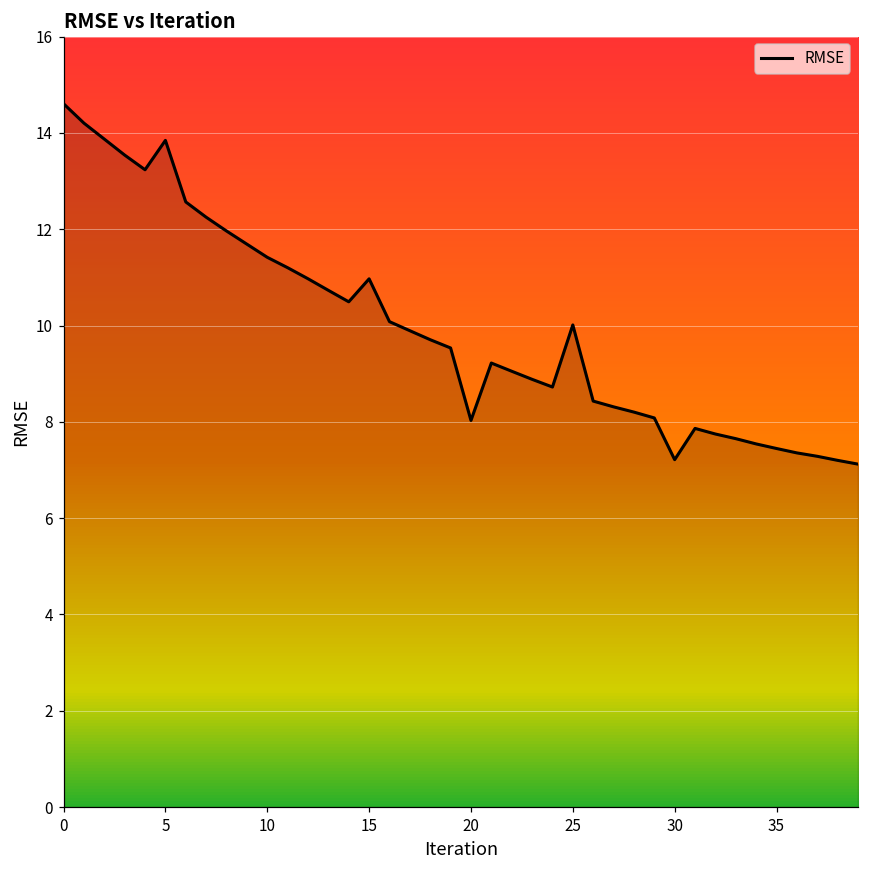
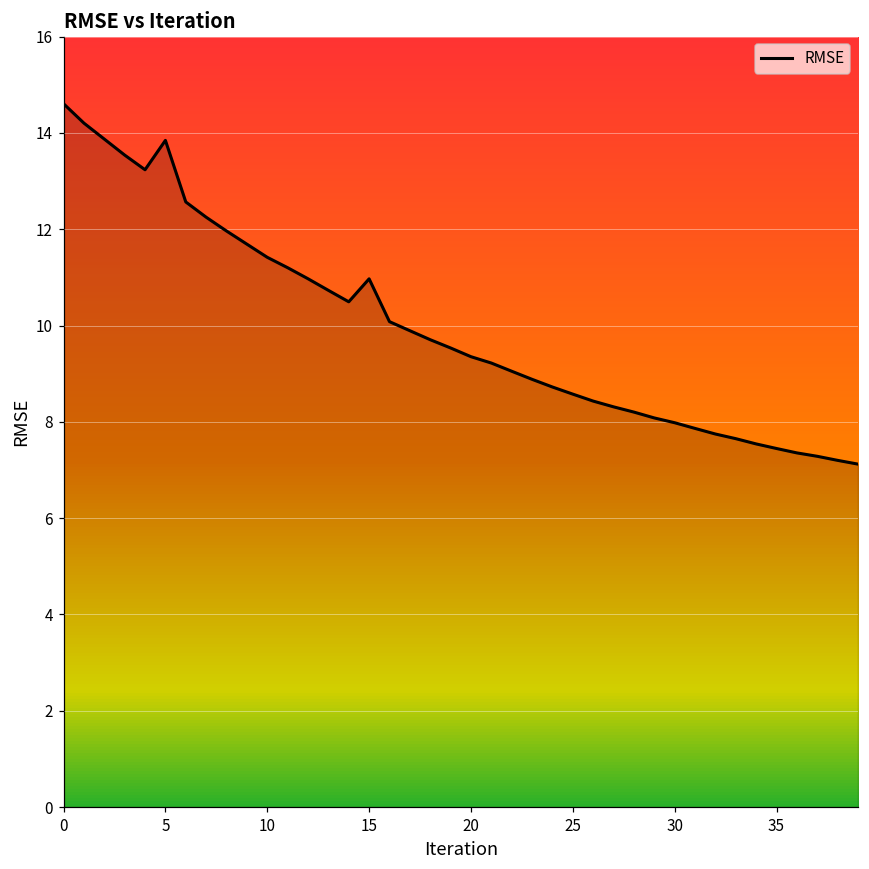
20: 8.0 -> 9.4
25: 10.0 -> 8.6
30: 7.2 -> 8.0
